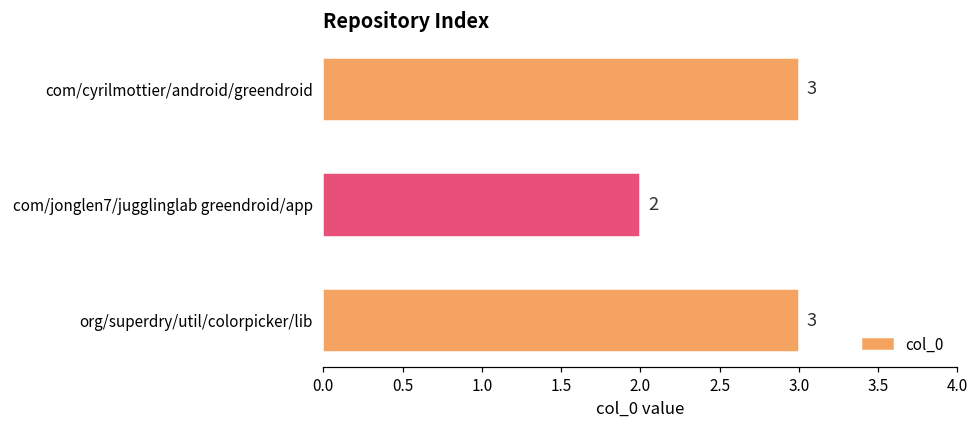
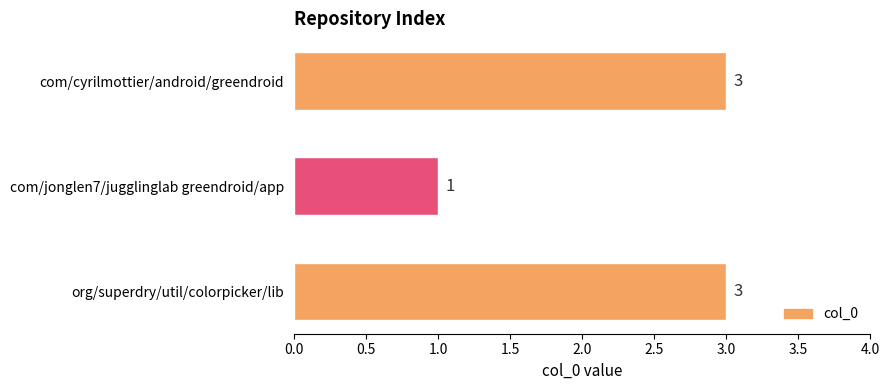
com/jonglen7/jugglinglab greendroid/app: 2 -> 1
